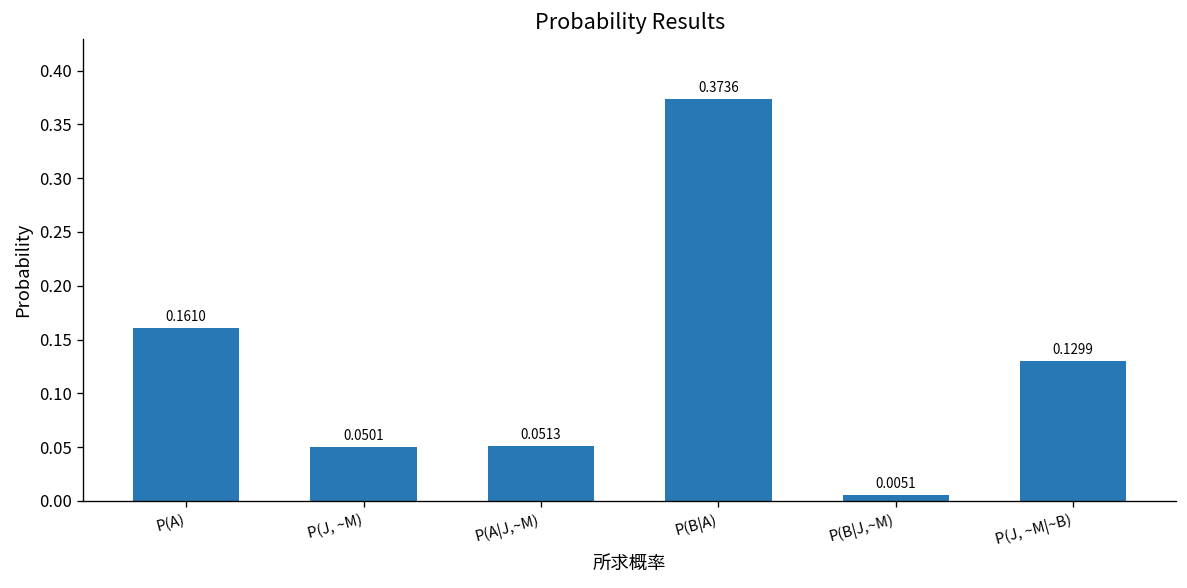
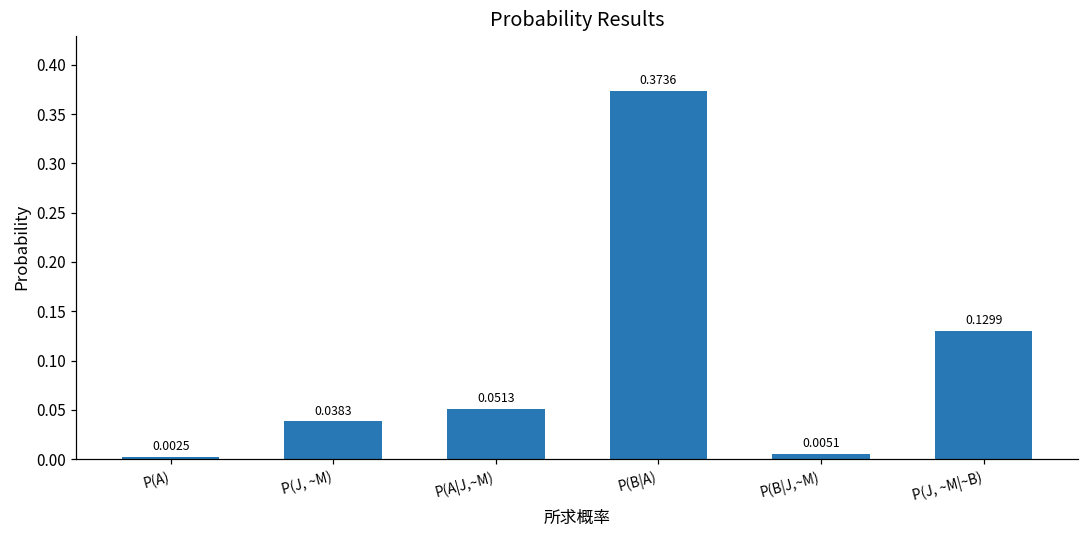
P(A): 0.1610 -> 0.0025
P(J, ~M): 0.0501 -> 0.0383
